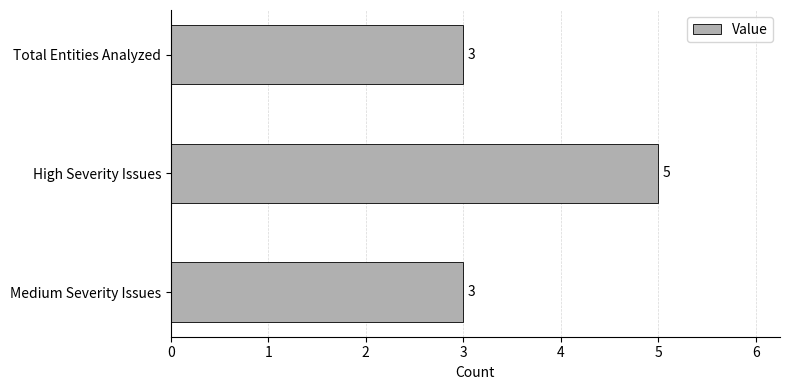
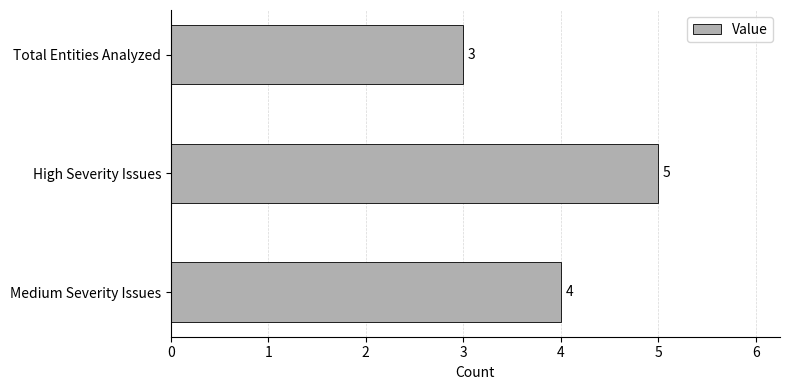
Medium Severity Issues: 3 -> 4
